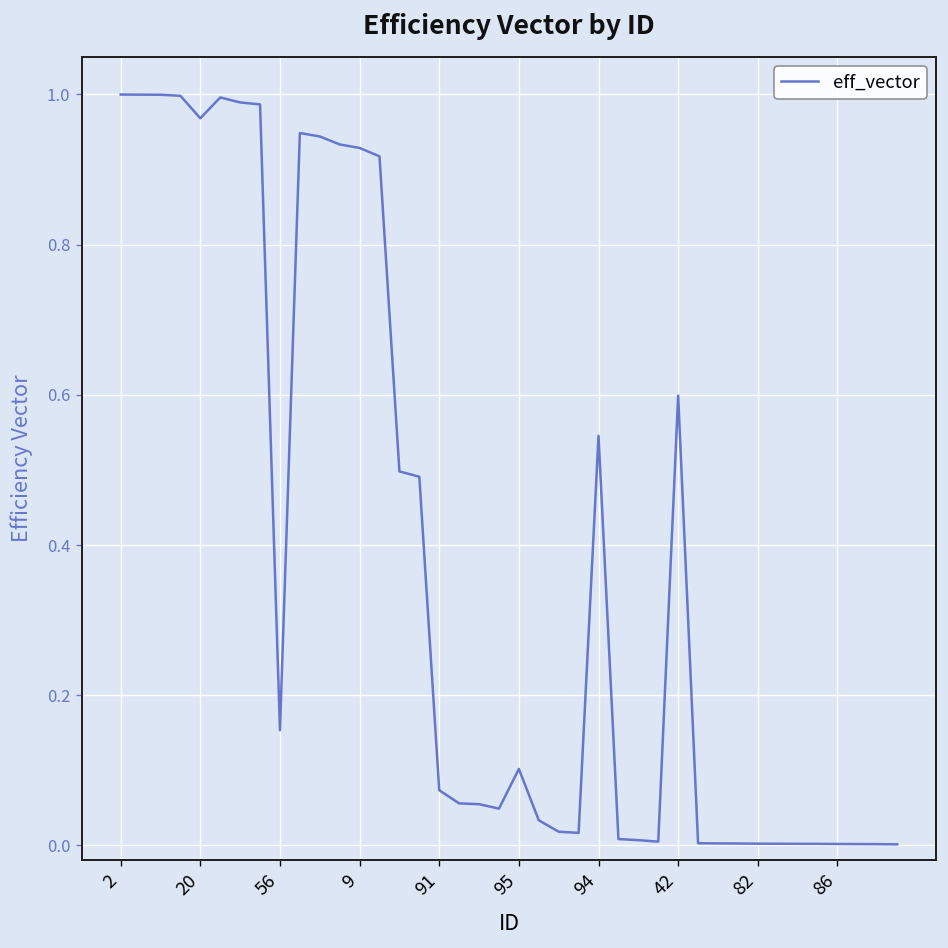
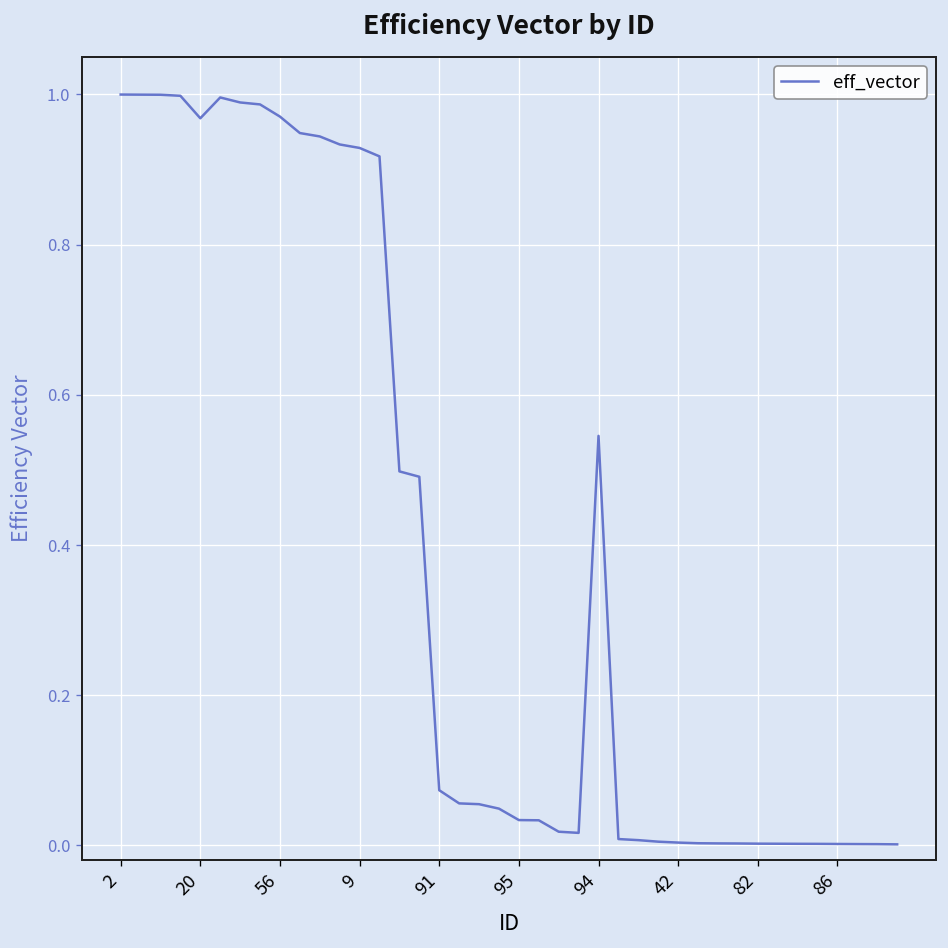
56: 0.15 -> 0.97
95: 0.10 -> 0.03
42: 0.60 -> 0.00
